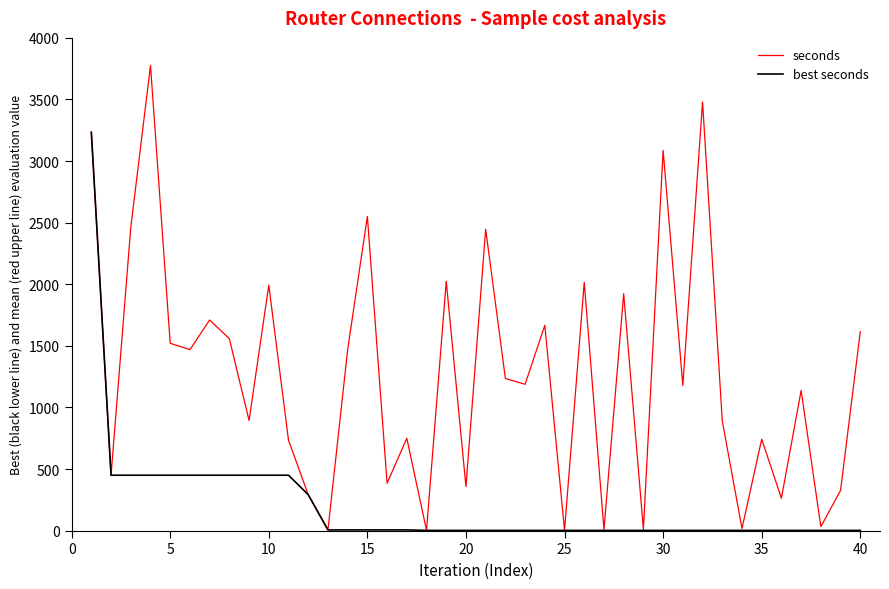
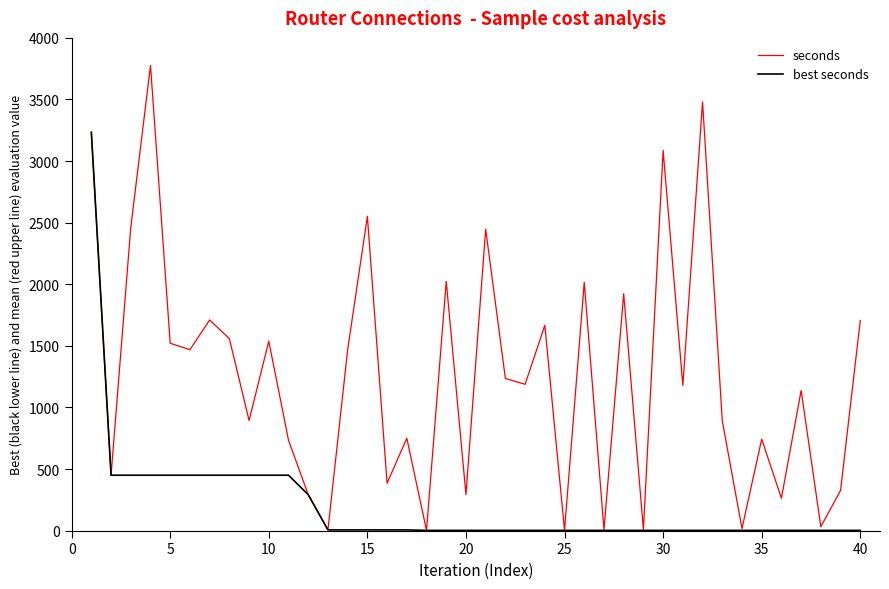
seconds, 10: 1990 -> 1540
seconds, 20: 360 -> 290
seconds, 40: 1620 -> 1710
